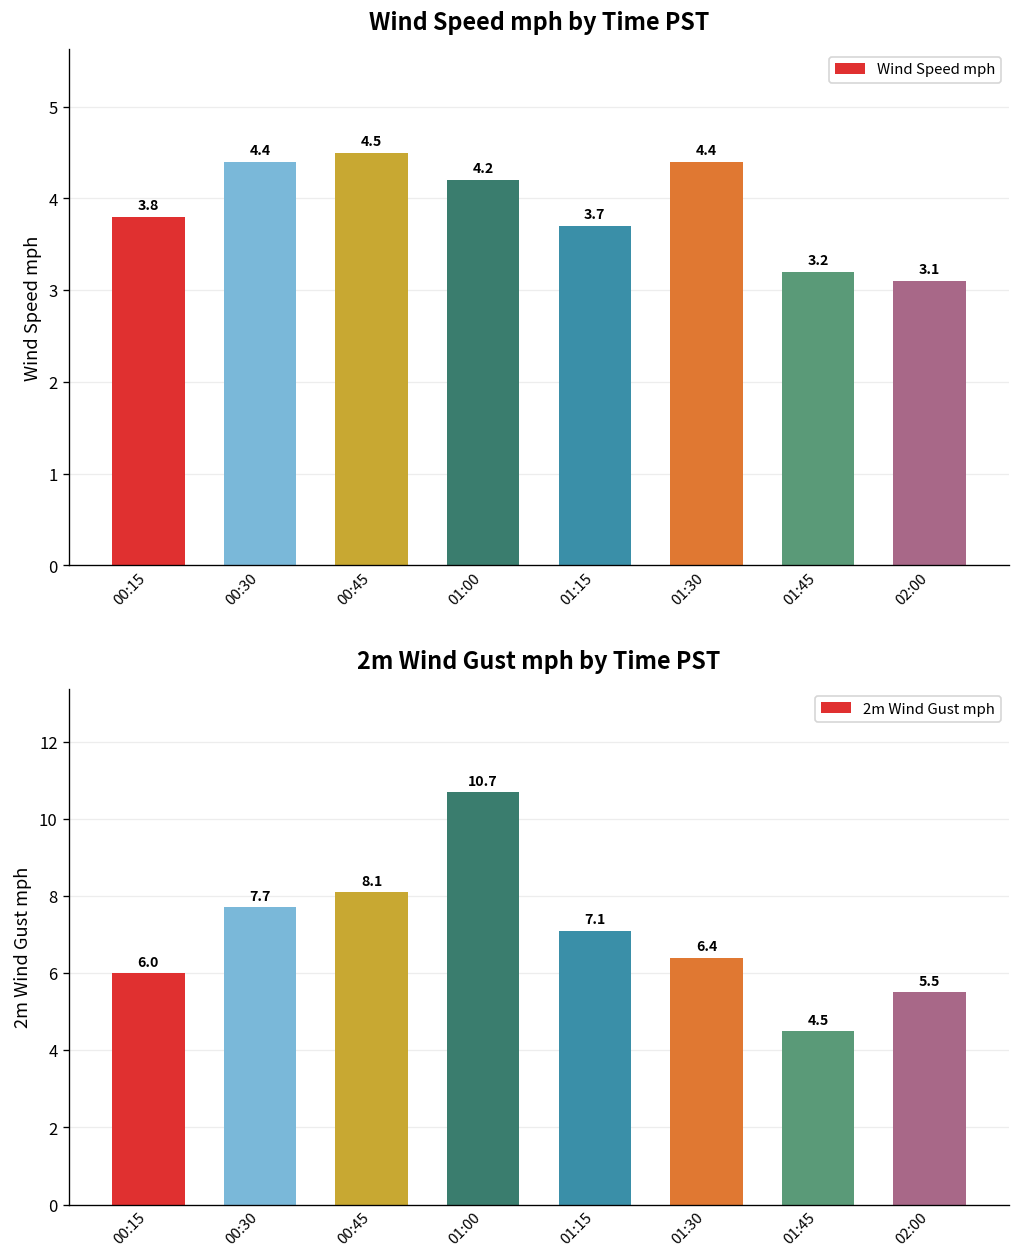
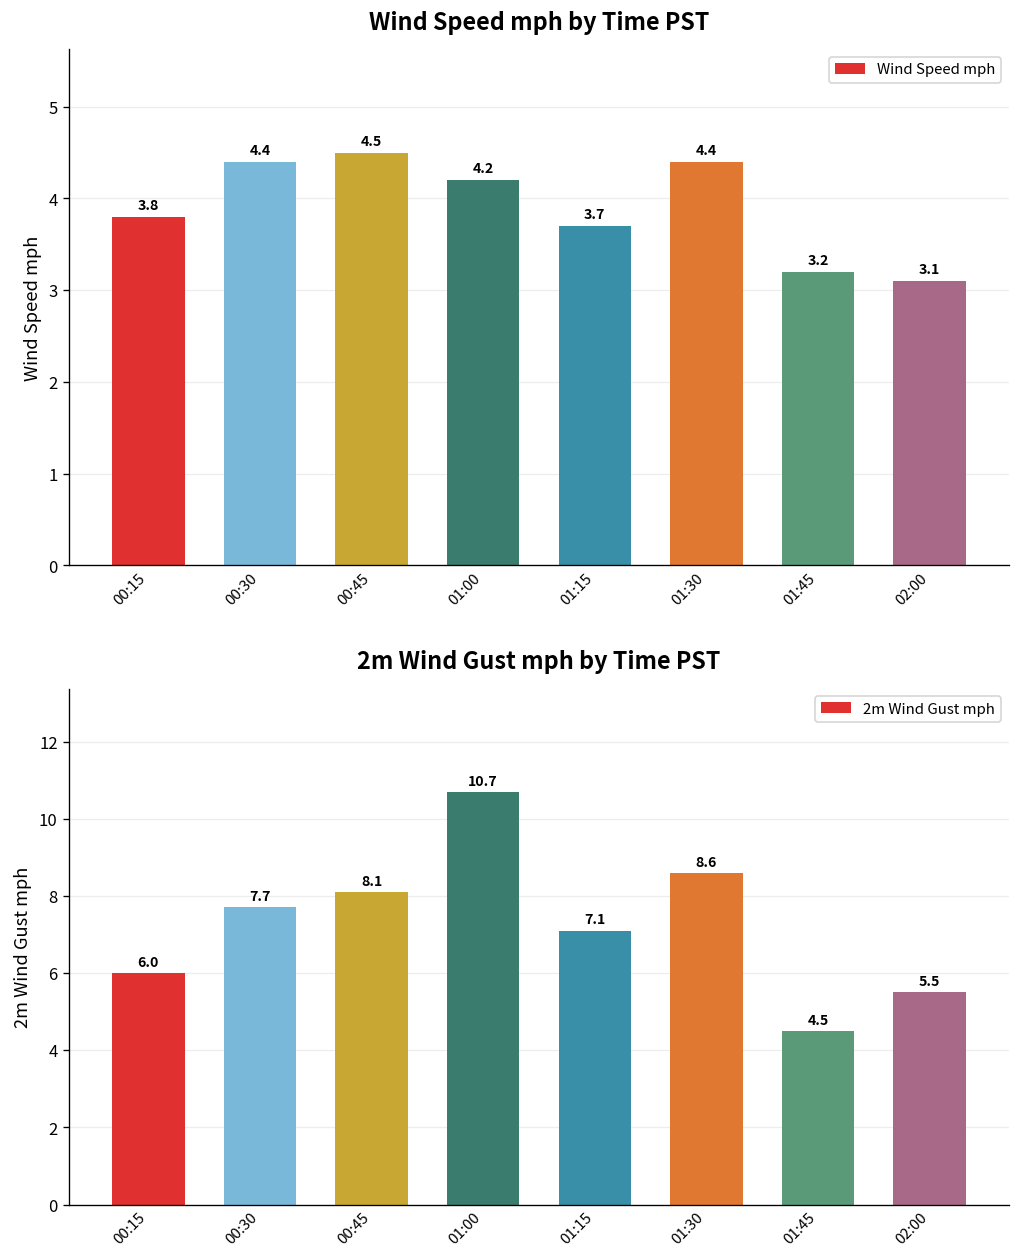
2m Wind Gust mph by Time PST, 01:30: 6.4 -> 8.6
